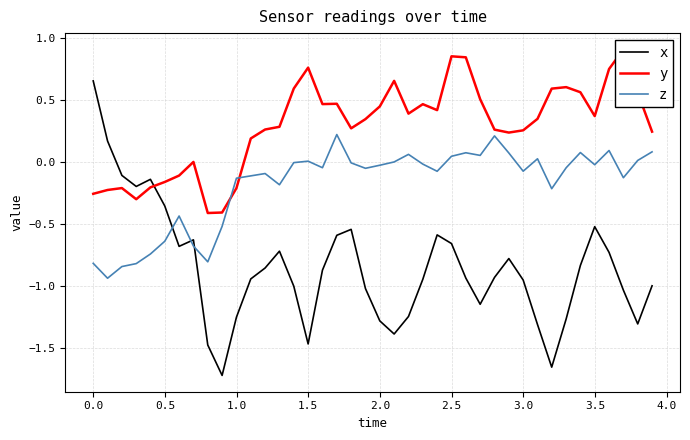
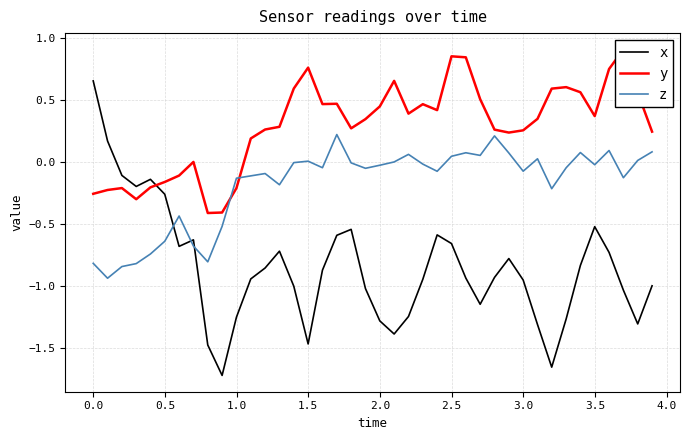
x, 0.5: -0.35 -> -0.26
